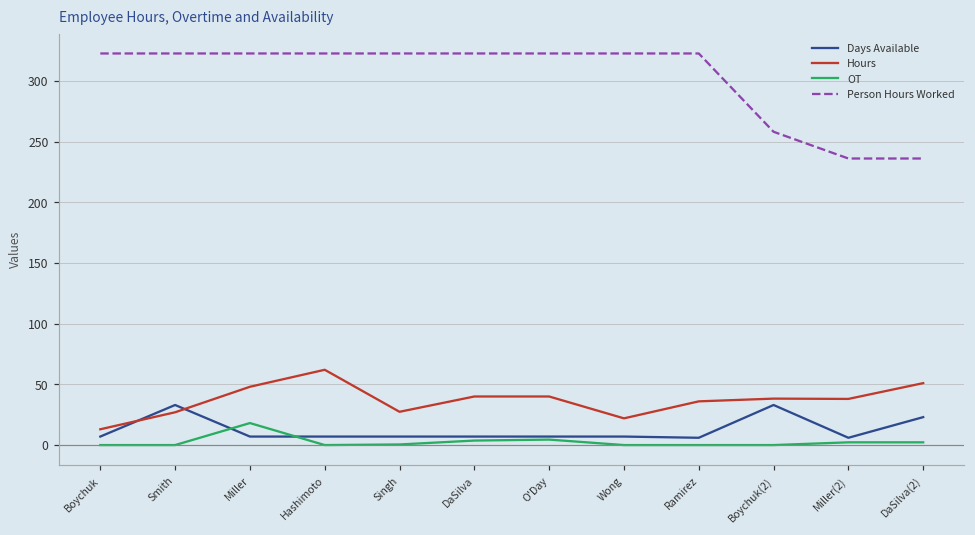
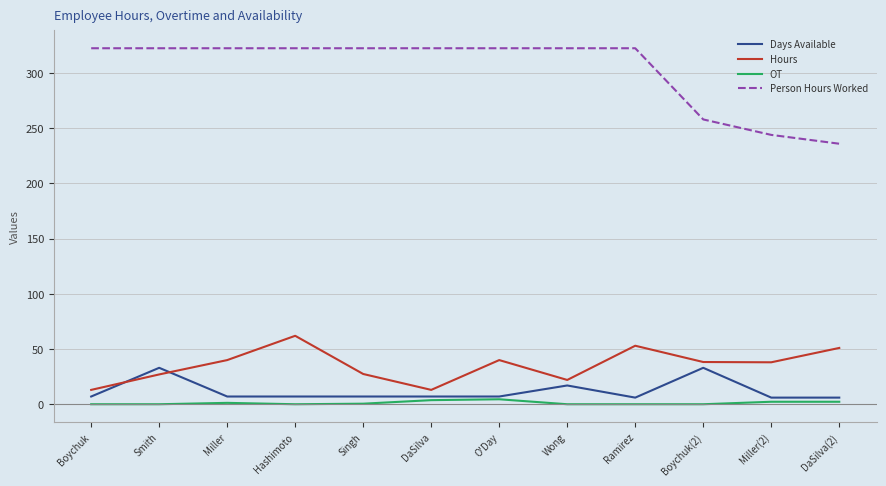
Hours, Miller: 48 -> 40
OT, Miller: 18 -> 1
Hours, DaSilva: 40 -> 13
Days Available, Wong: 7 -> 17
Hours, Ramirez: 36 -> 53
Person Hours Worked, Miller(2): 236 -> 244
Days Available, DaSilva(2): 23 -> 6
